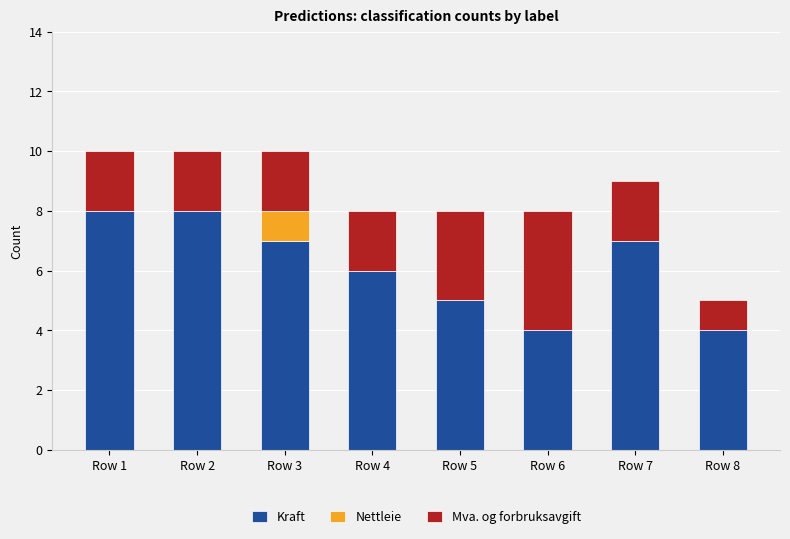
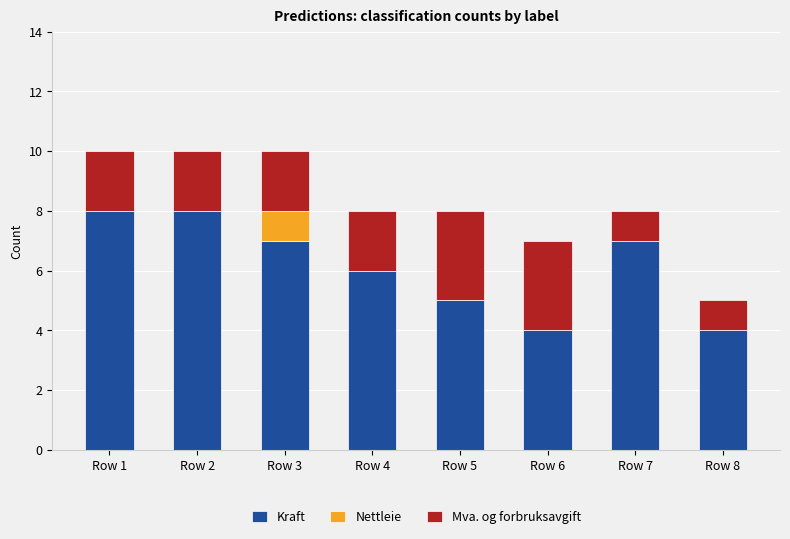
Mva. og forbruksavgift, Row 6: 4 -> 3
Mva. og forbruksavgift, Row 7: 2 -> 1
